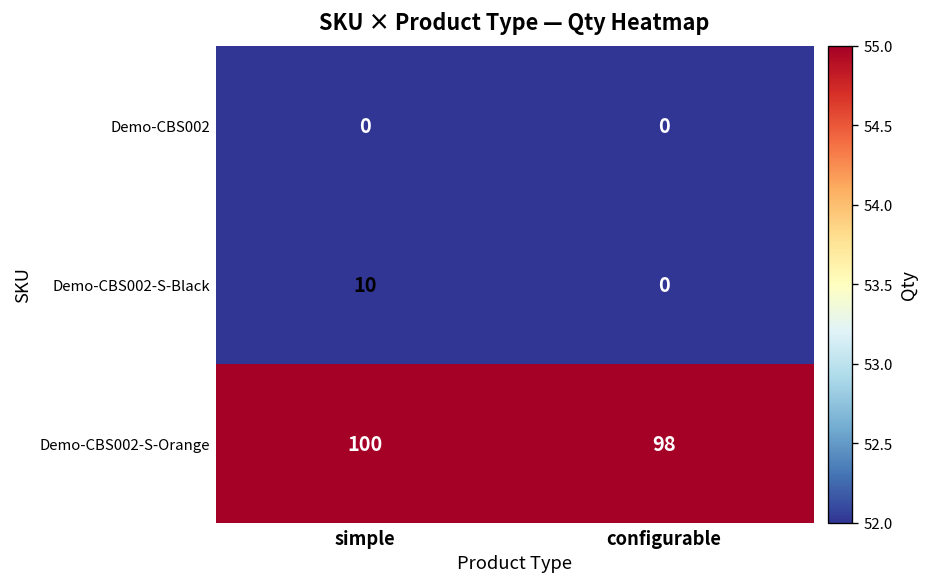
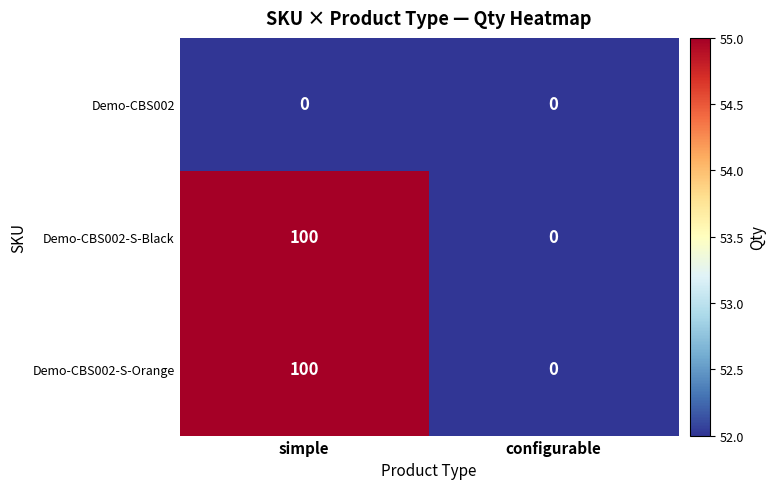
Demo-CBS002-S-Black, simple: 10 -> 100
Demo-CBS002-S-Orange, configurable: 98 -> 0
